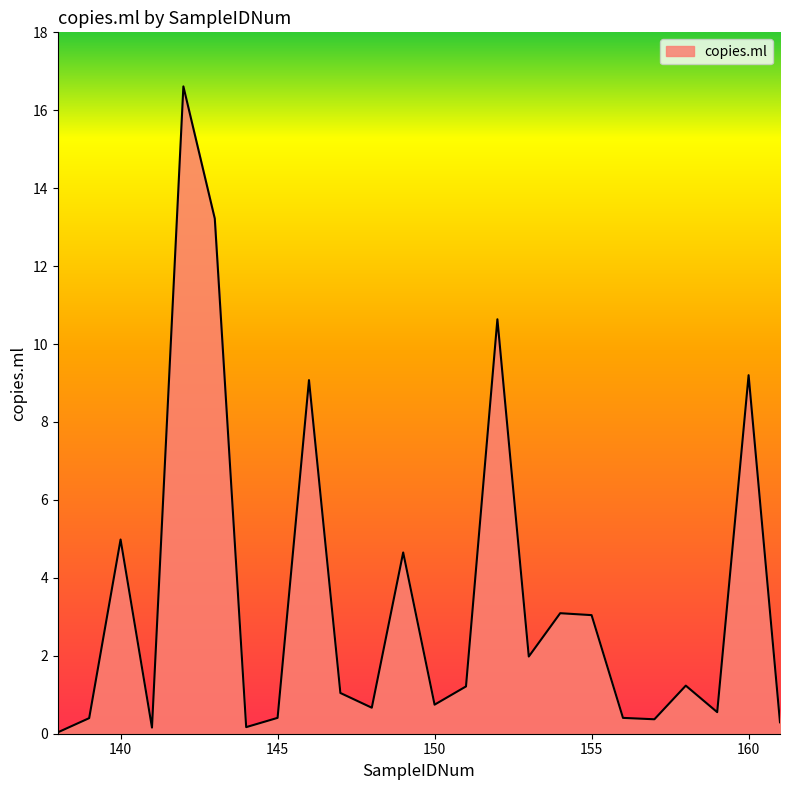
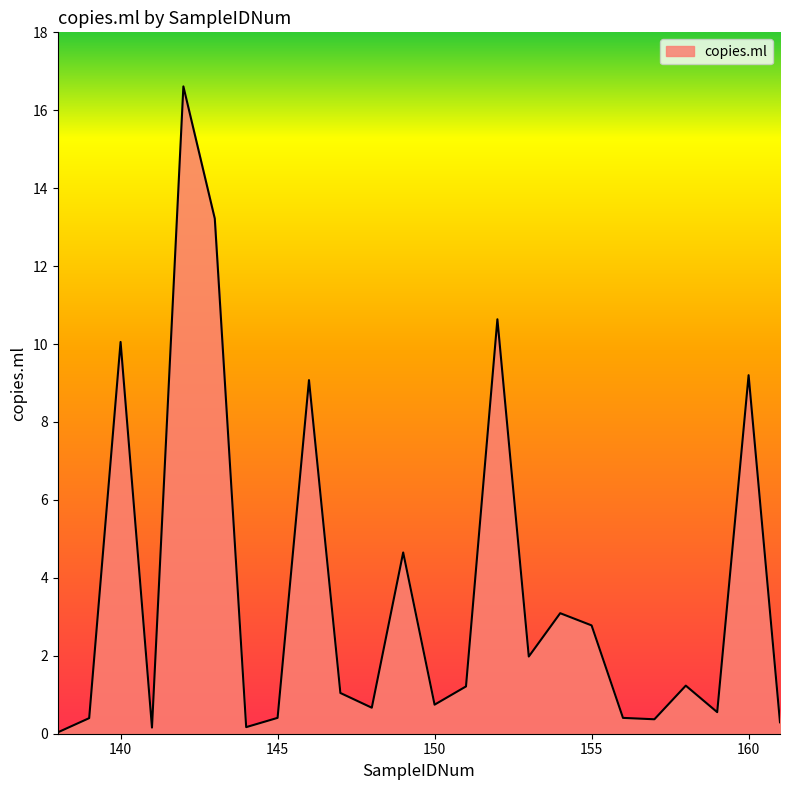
140: 5.0 -> 10.1
155: 3.0 -> 2.8
